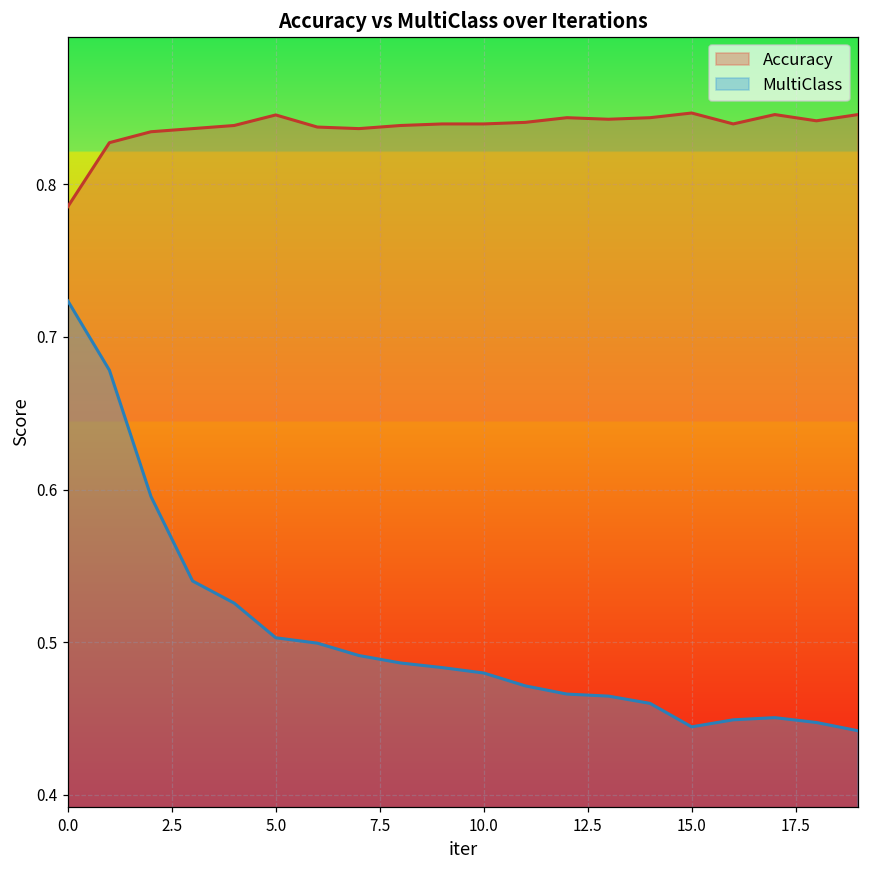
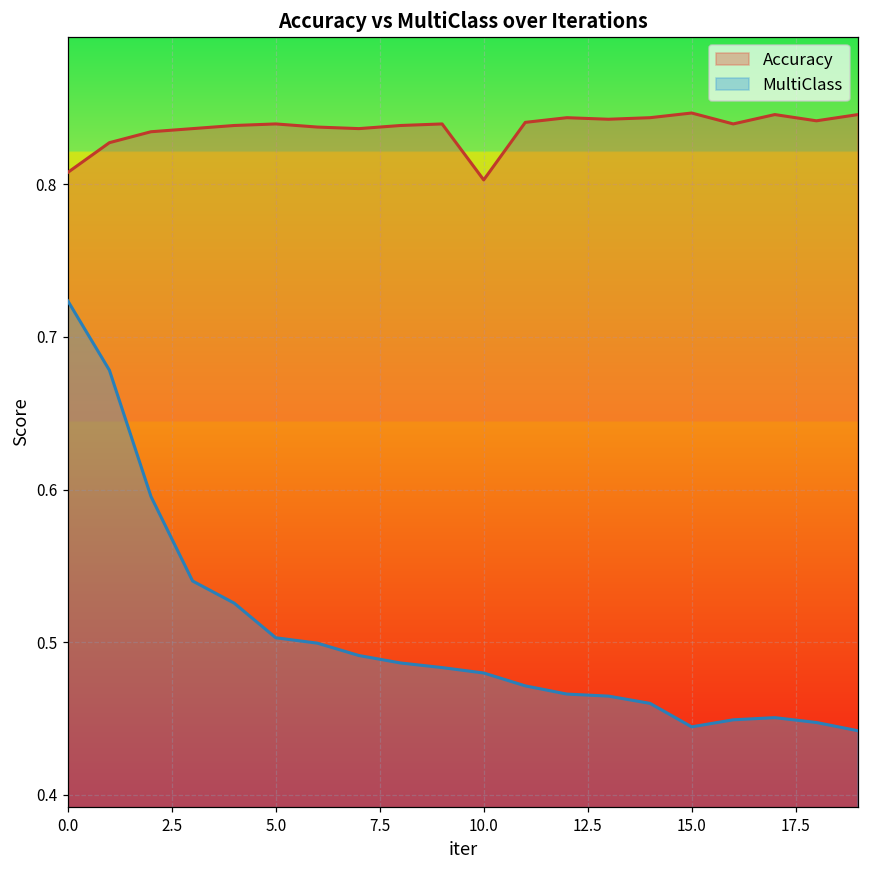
Accuracy, 0.0: 0.785 -> 0.808
Accuracy, 5.0: 0.845 -> 0.839
Accuracy, 10.0: 0.839 -> 0.803
